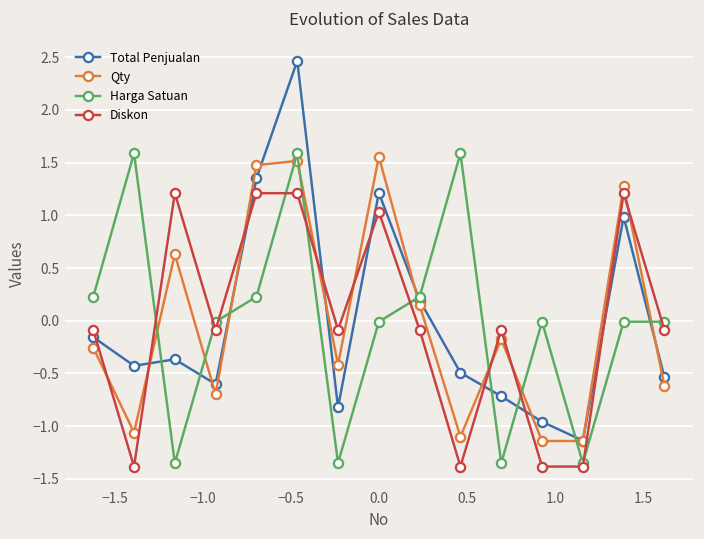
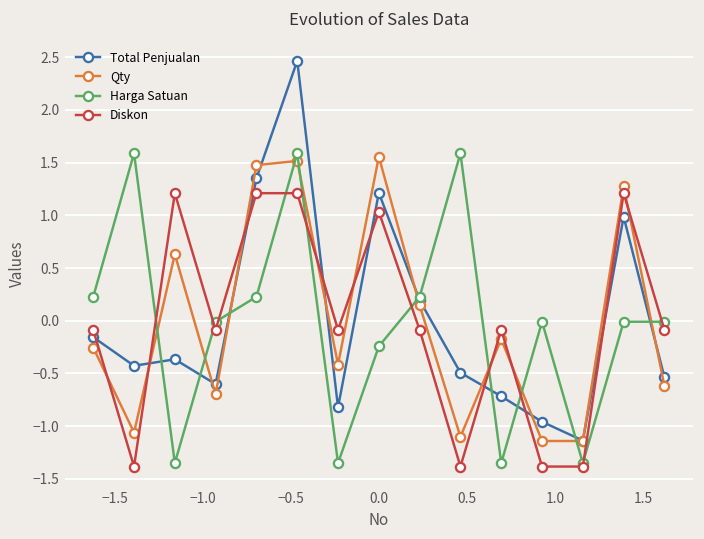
Harga Satuan, 0.0: 0.0 -> -0.2
